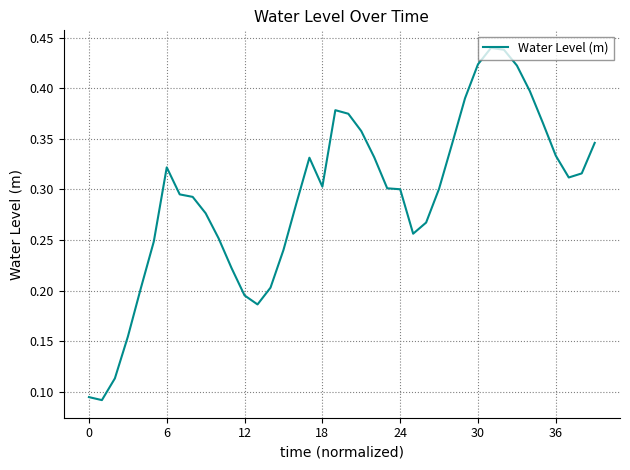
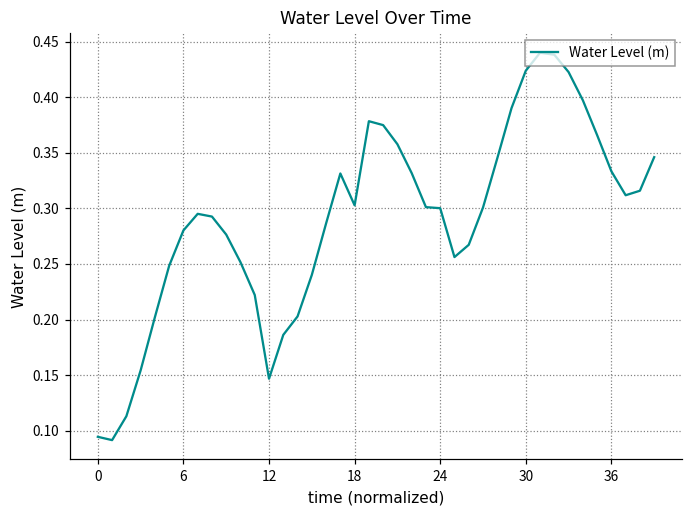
6: 0.322 -> 0.280
12: 0.195 -> 0.147
